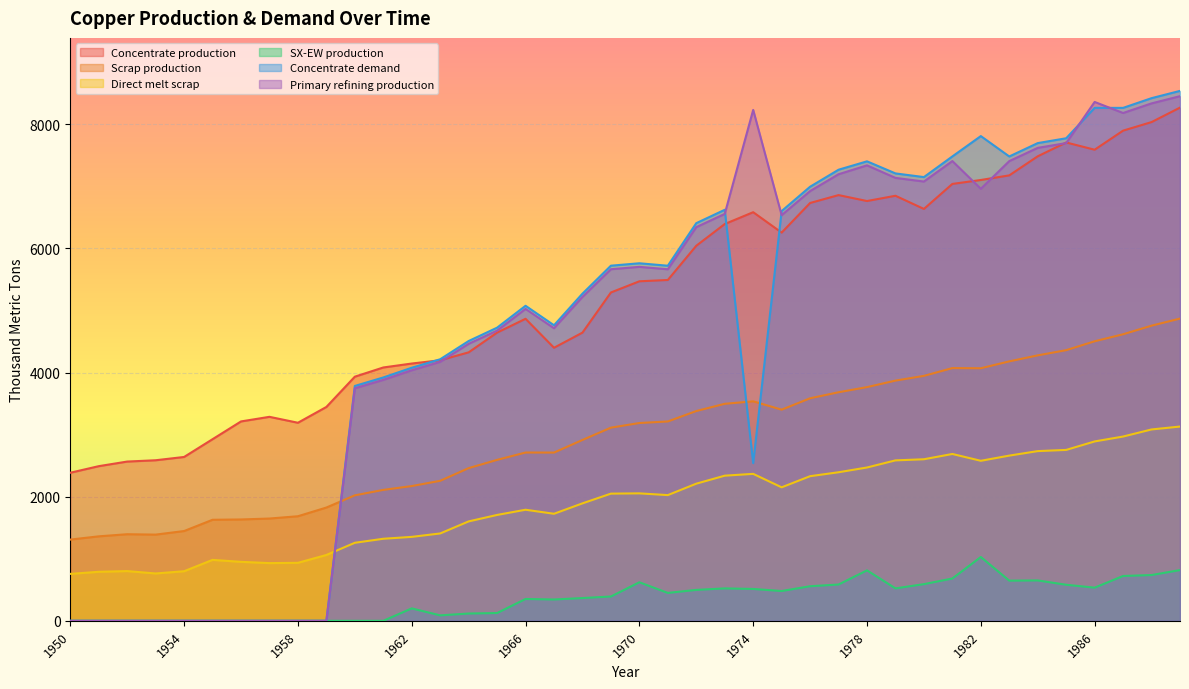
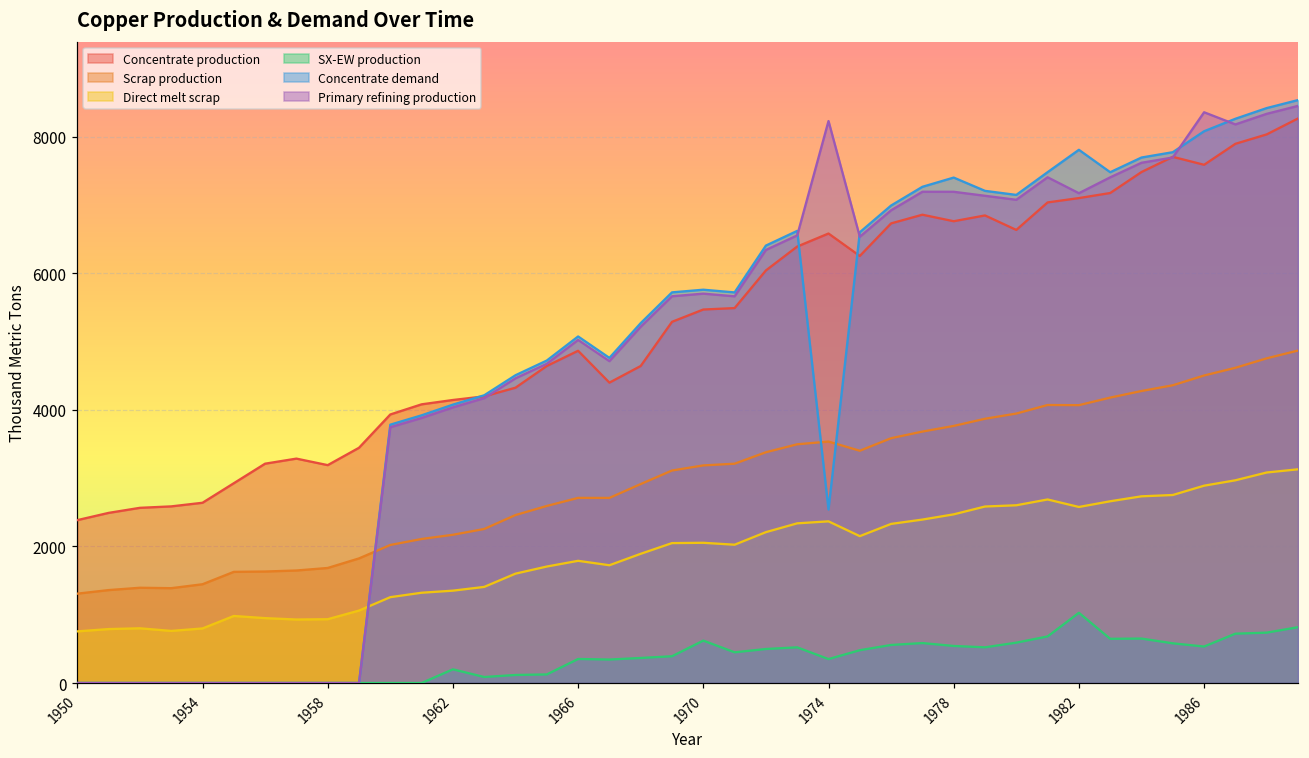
SX-EW production, 1974: 500 -> 400
SX-EW production, 1978: 800 -> 500
Primary refining production, 1978: 7300 -> 7200
Primary refining production, 1982: 7000 -> 7200
Concentrate demand, 1986: 8300 -> 8100
